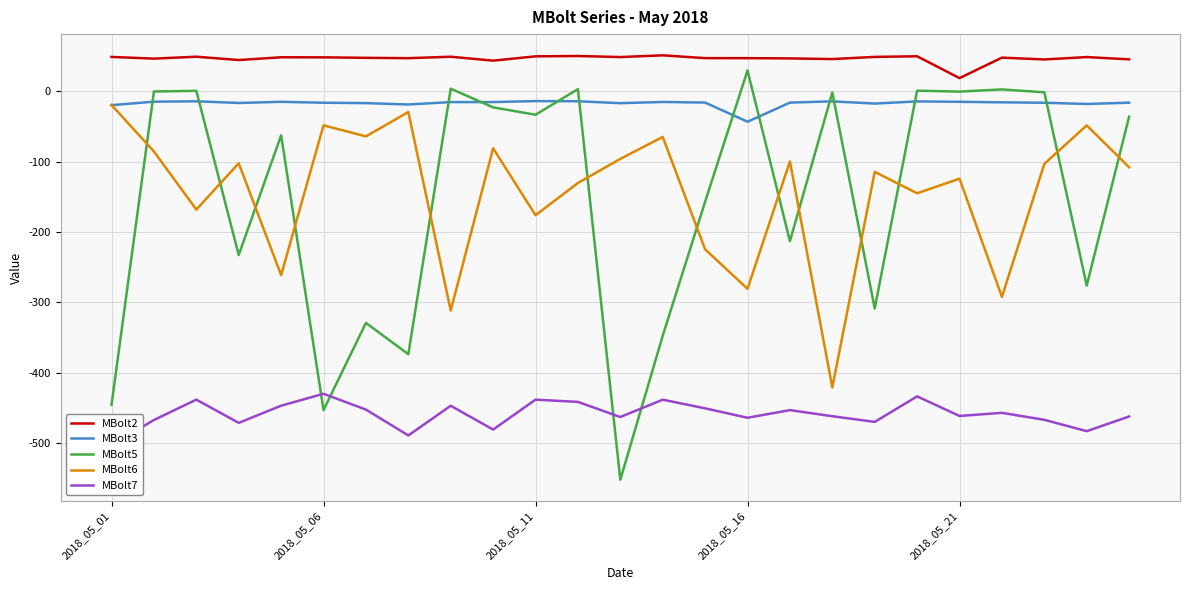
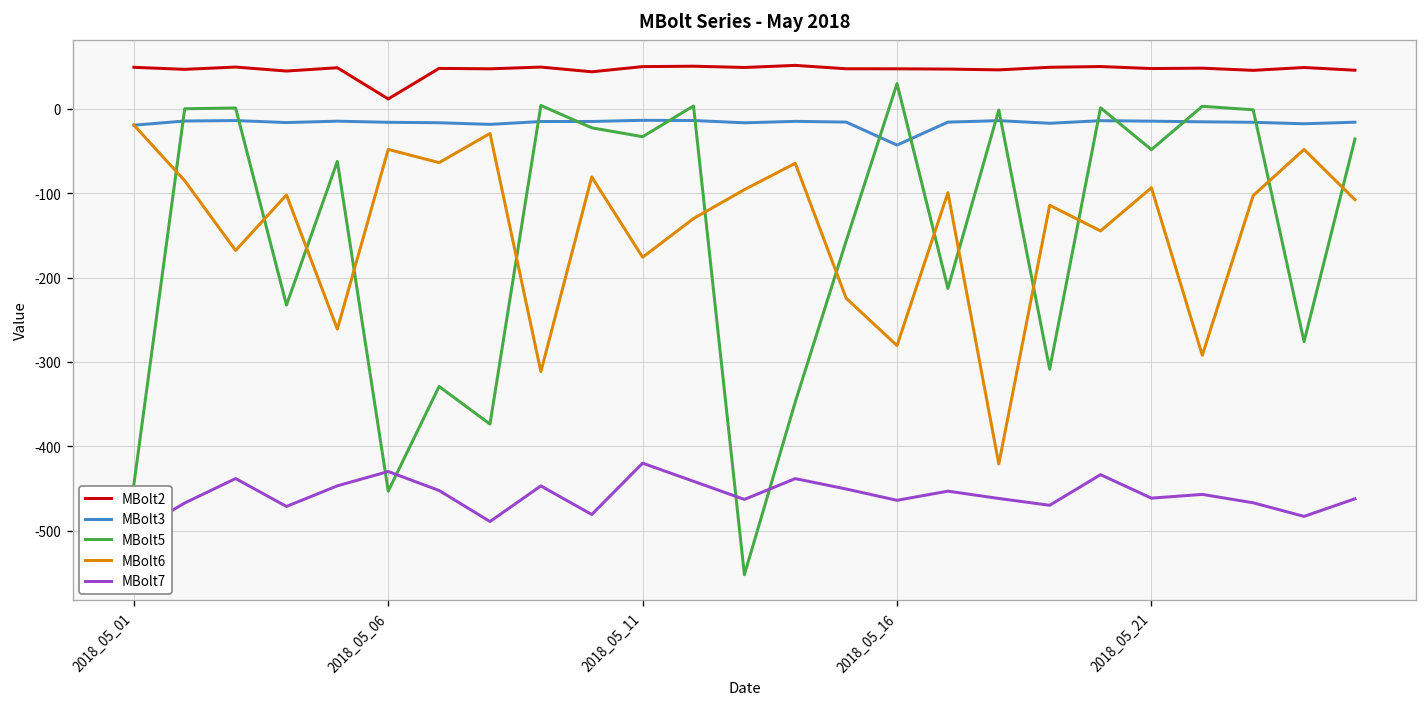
MBolt2, 2018_05_06: 50 -> 10
MBolt7, 2018_05_11: -440 -> -420
MBolt2, 2018_05_21: 20 -> 50
MBolt5, 2018_05_21: 0 -> -50
MBolt6, 2018_05_21: -120 -> -90
